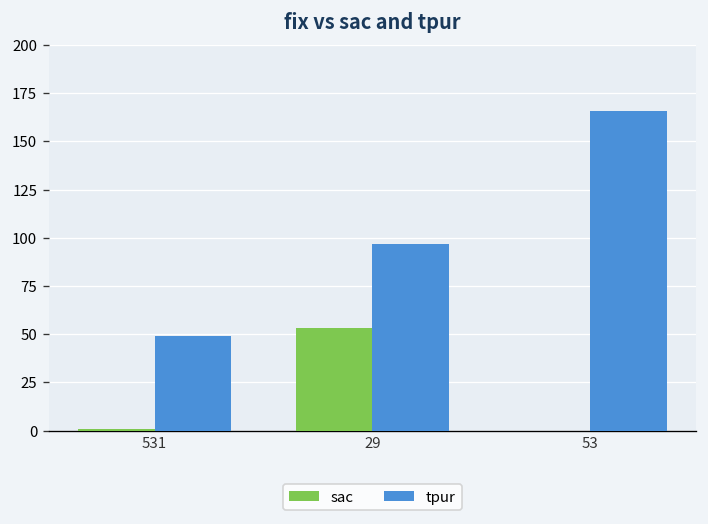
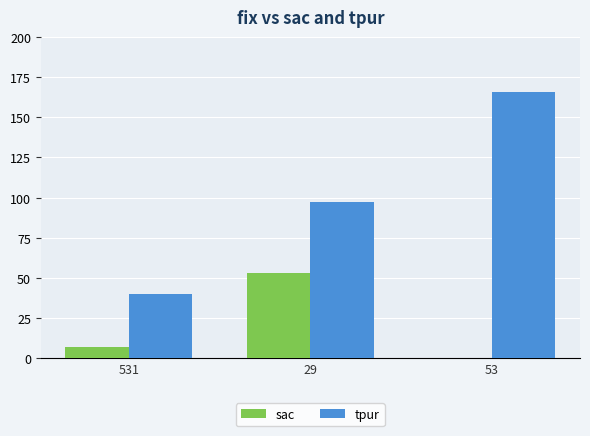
sac, 531: 1 -> 7
tpur, 531: 49 -> 40
